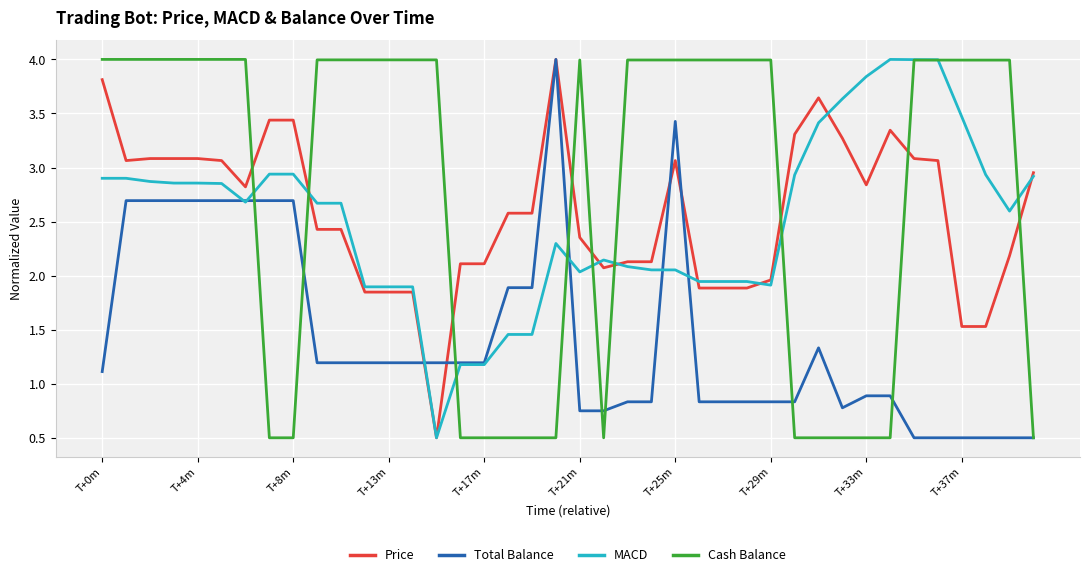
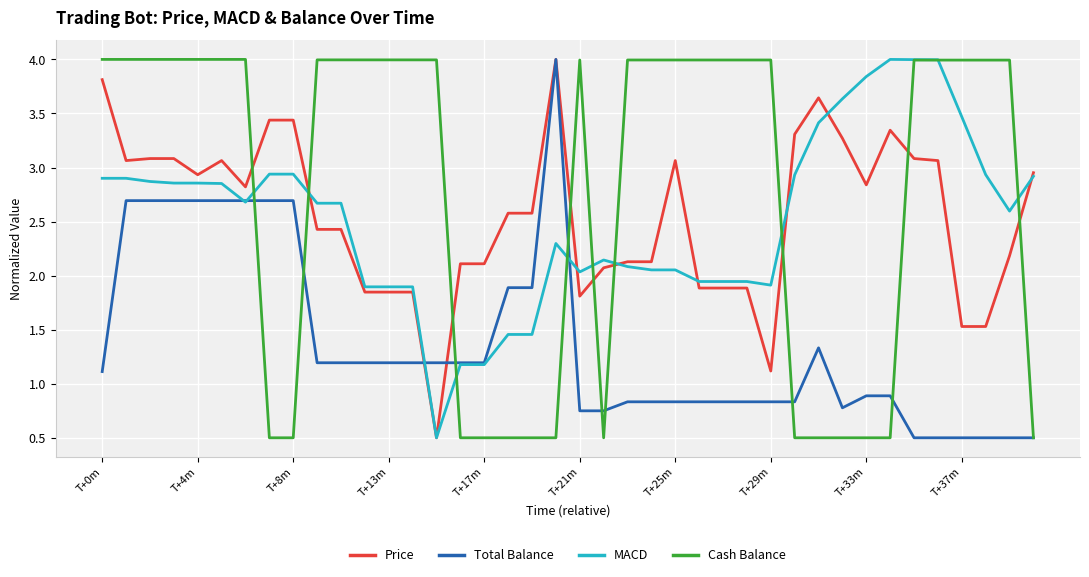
Price, T+4m: 3.08 -> 2.93
Price, T+21m: 2.35 -> 1.81
Total Balance, T+25m: 3.43 -> 0.83
Price, T+29m: 1.96 -> 1.12
